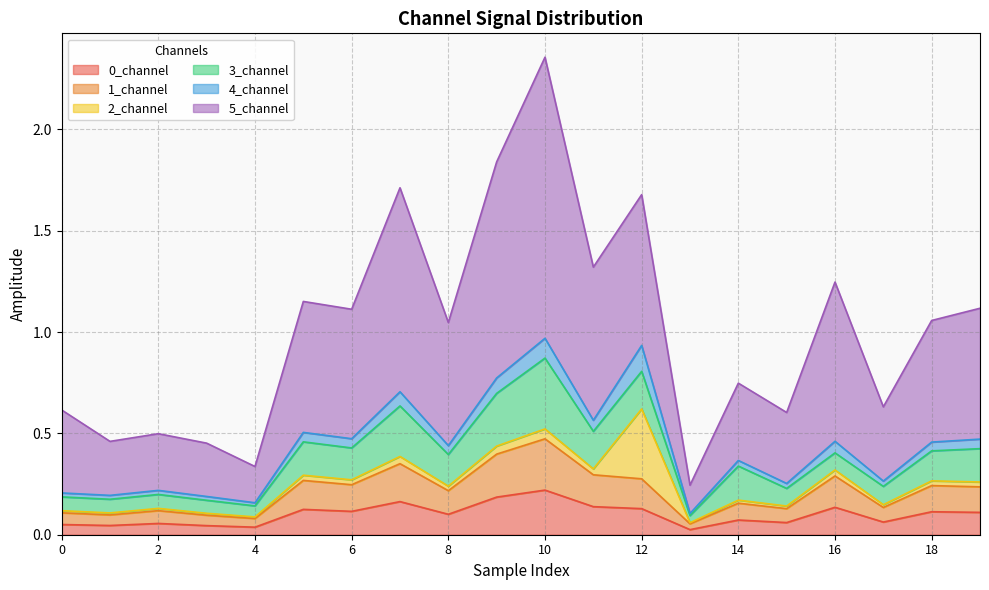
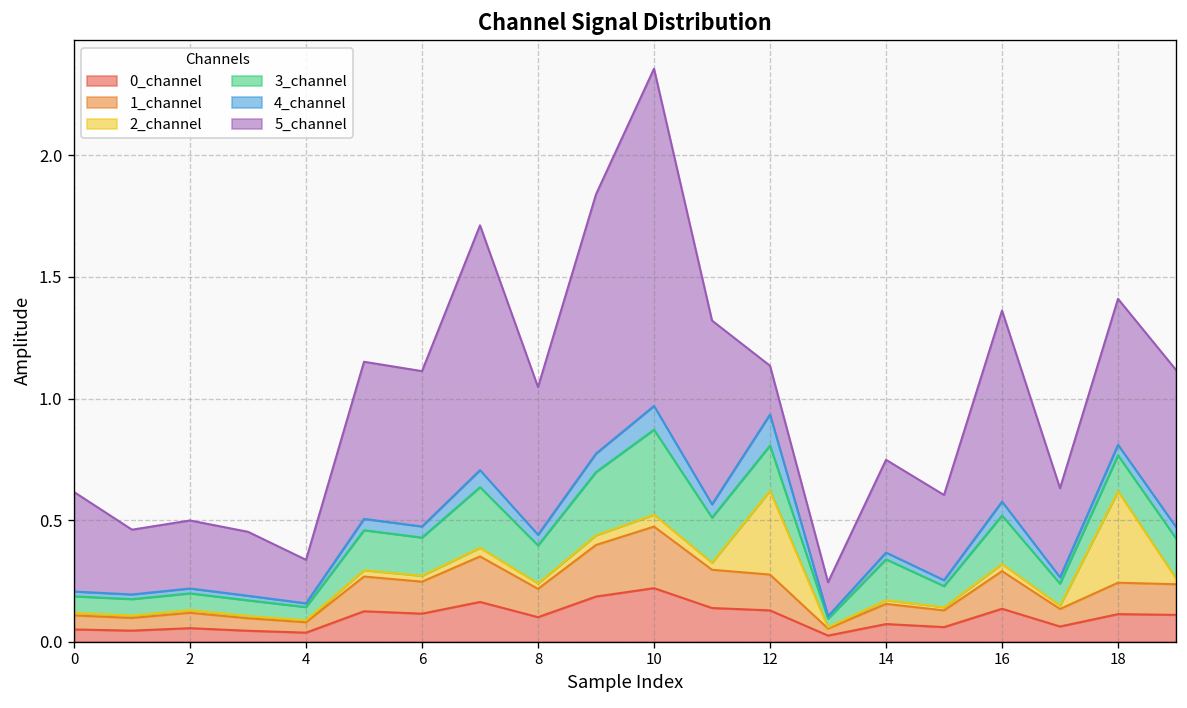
5_channel, 12: 0.74 -> 0.20
3_channel, 16: 0.08 -> 0.20
2_channel, 18: 0.02 -> 0.38
